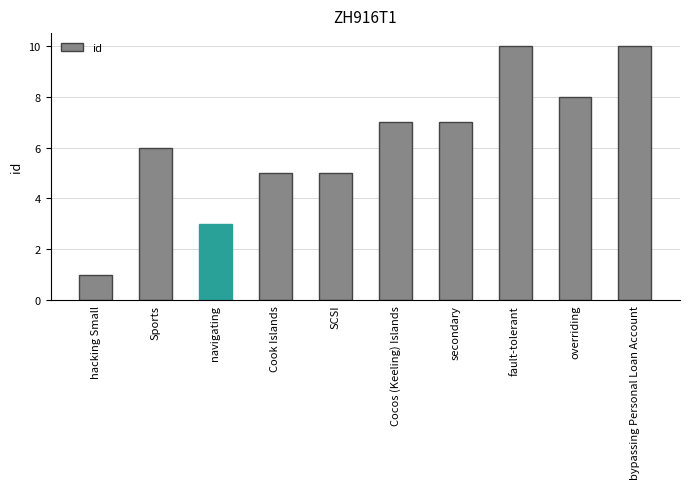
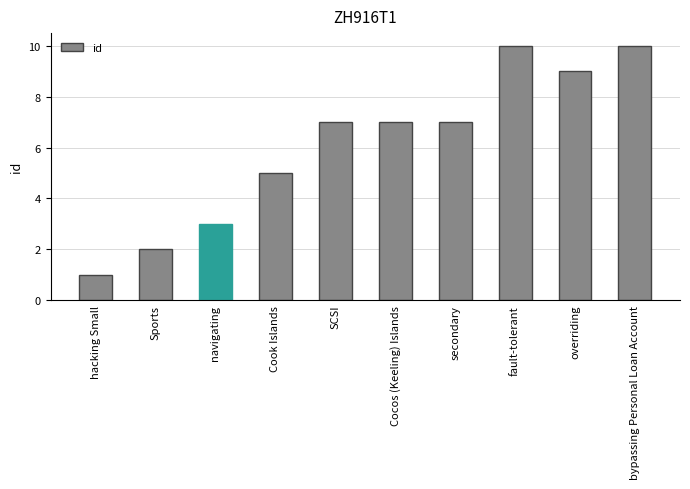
Sports: 6 -> 2
SCSI: 5 -> 7
overriding: 8 -> 9
